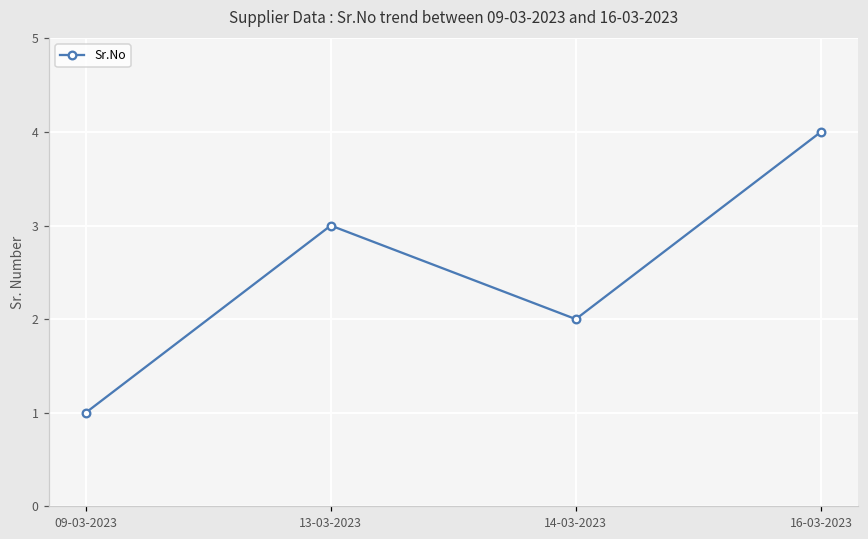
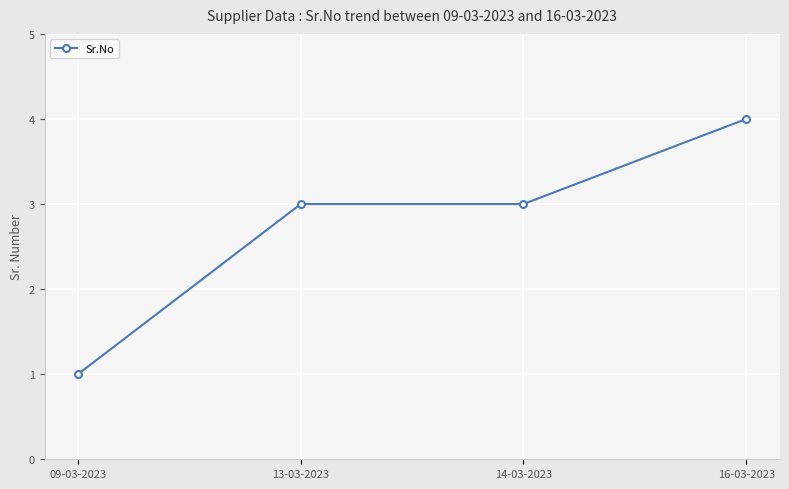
14-03-2023: 2 -> 3
